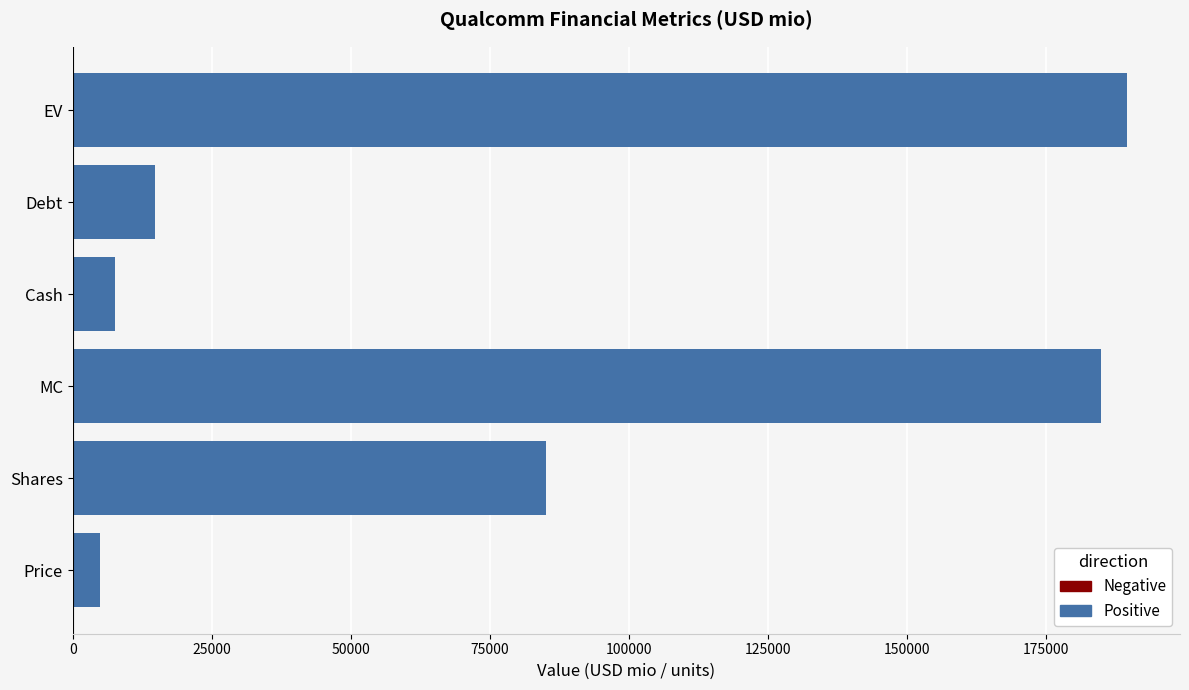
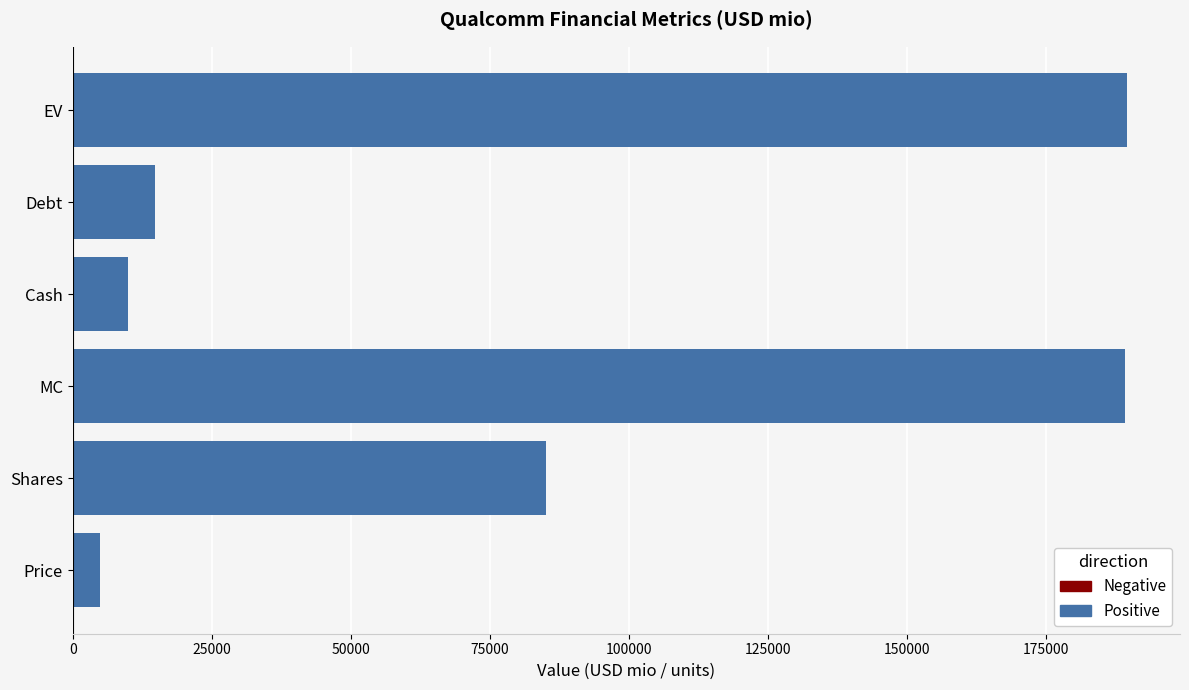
Positive, Cash: 8000 -> 10000
Positive, MC: 185000 -> 189000
